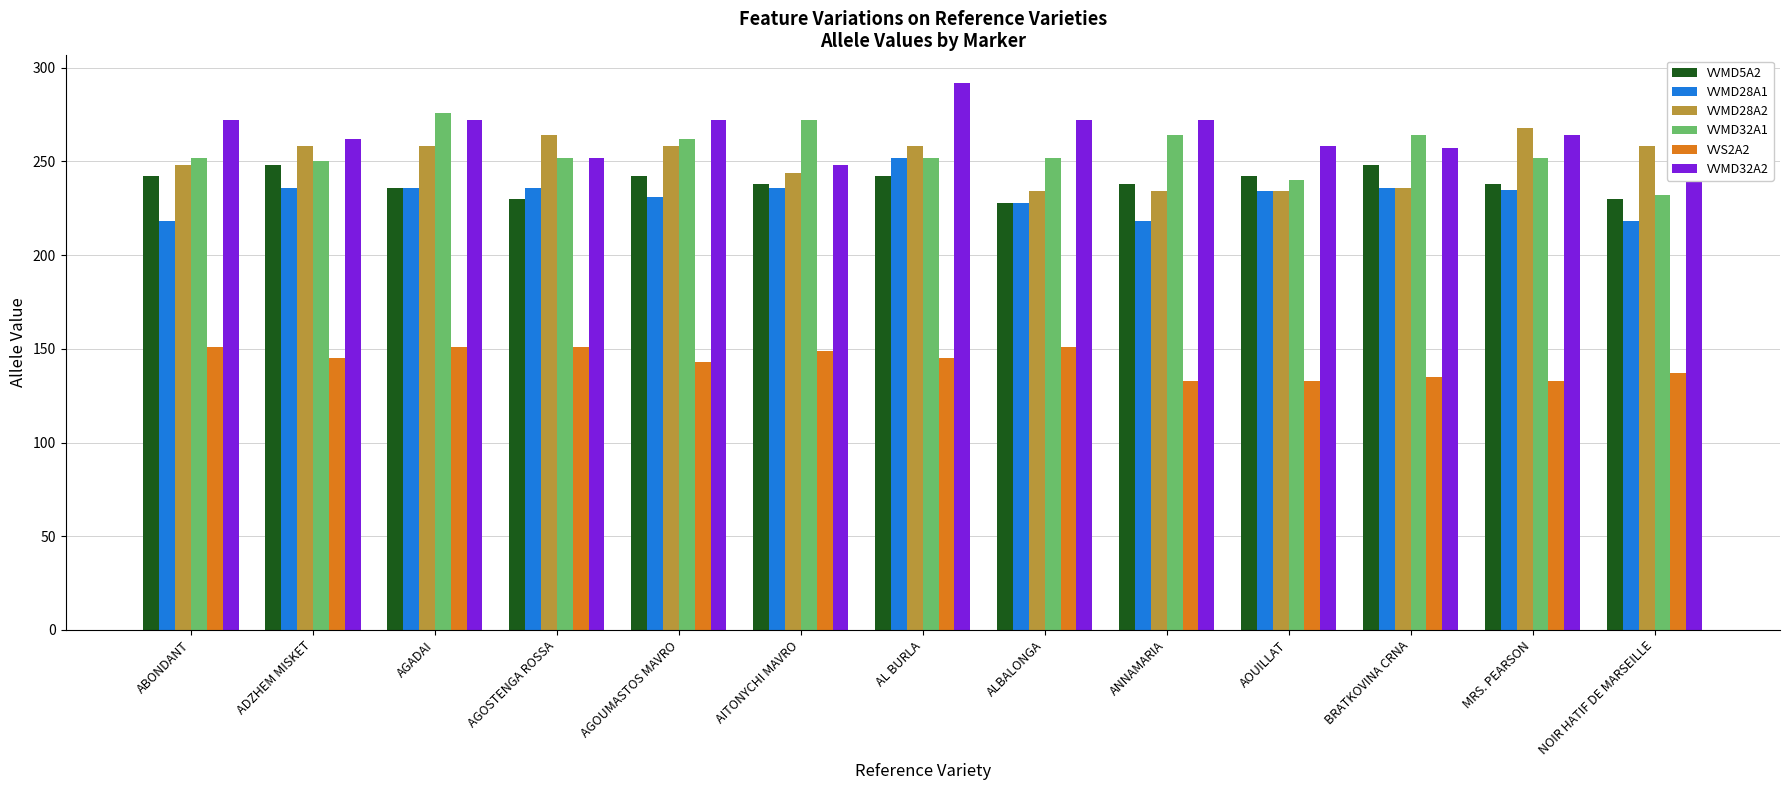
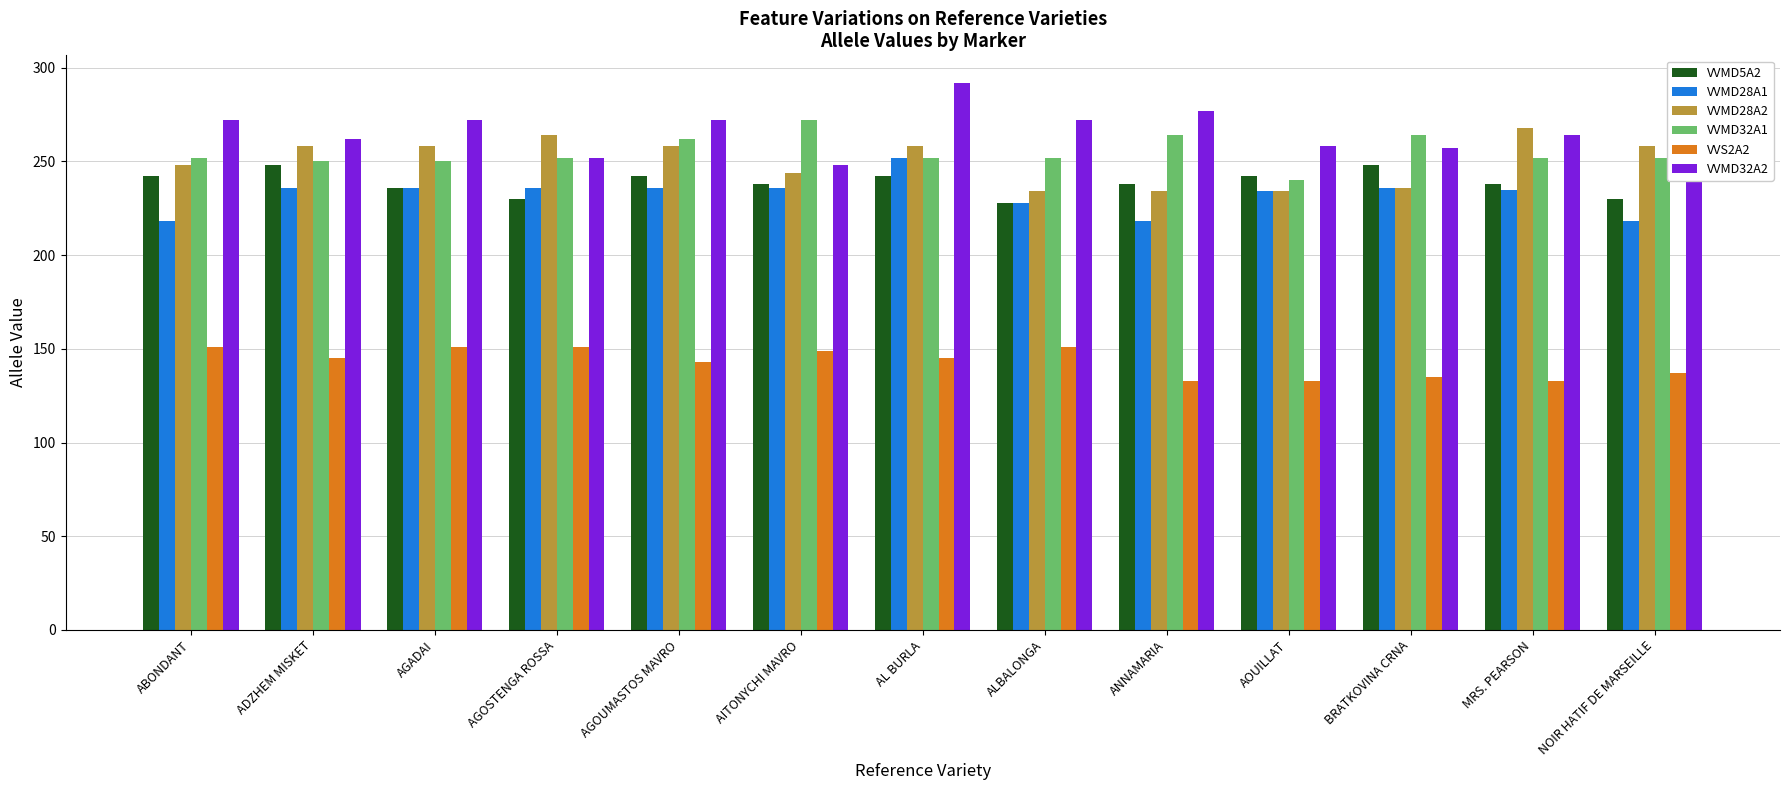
VVMD32A1, AGADAI: 276 -> 250
VVMD28A1, AGOUMASTOS MAVRO: 231 -> 236
VVMD32A2, ANNAMARIA: 272 -> 277
VVMD32A1, NOIR HATIF DE MARSEILLE: 232 -> 252
